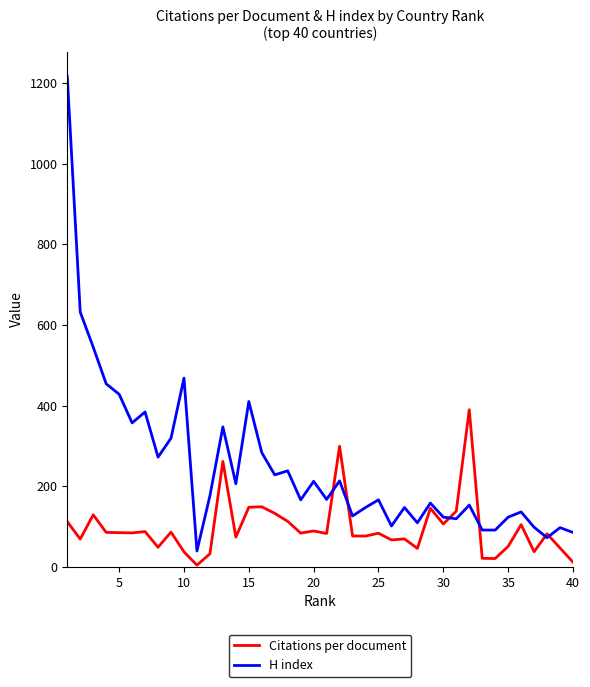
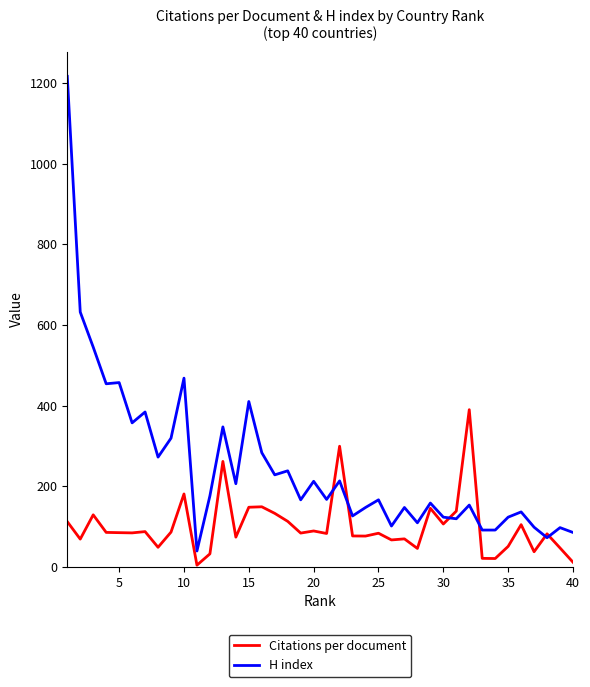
H index, 5: 430 -> 460
Citations per document, 10: 40 -> 180
